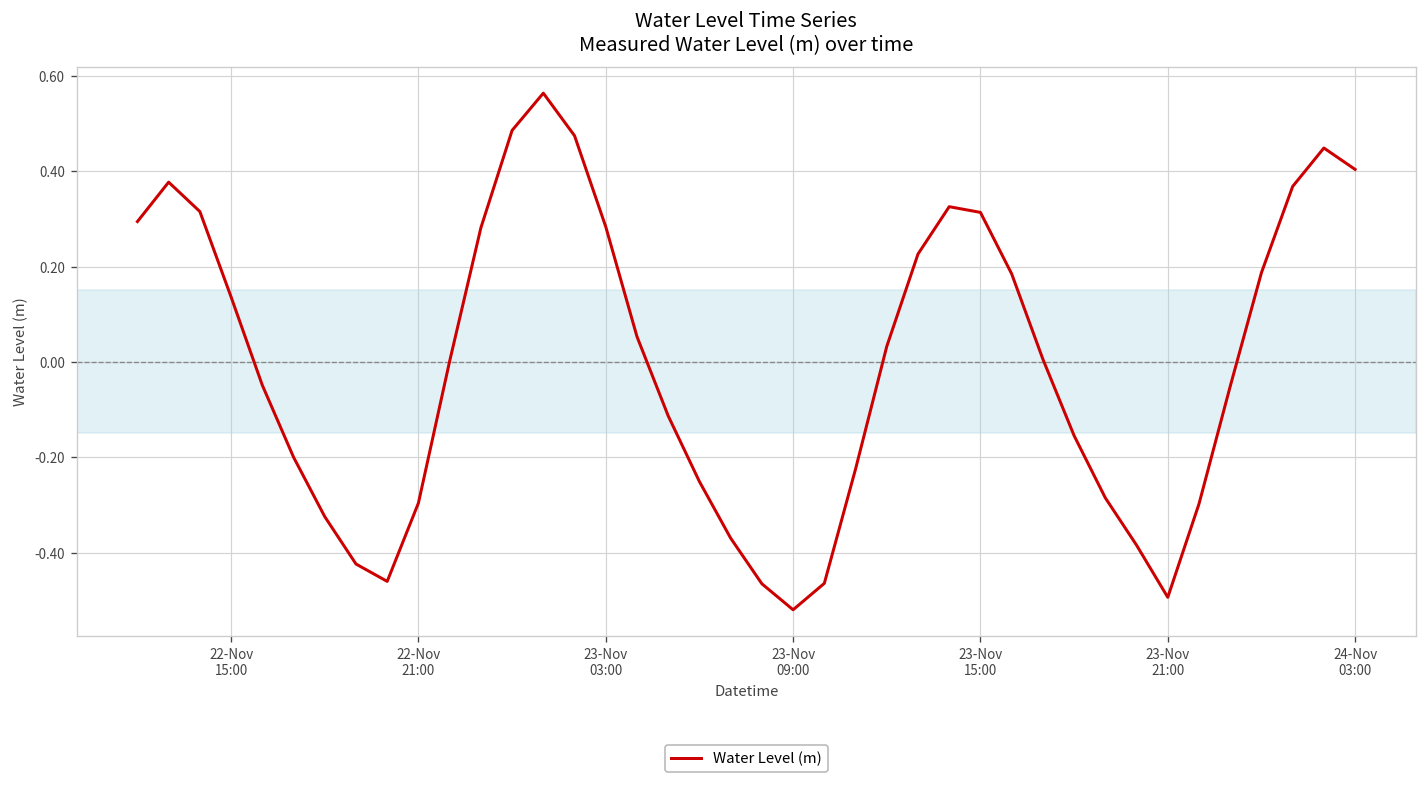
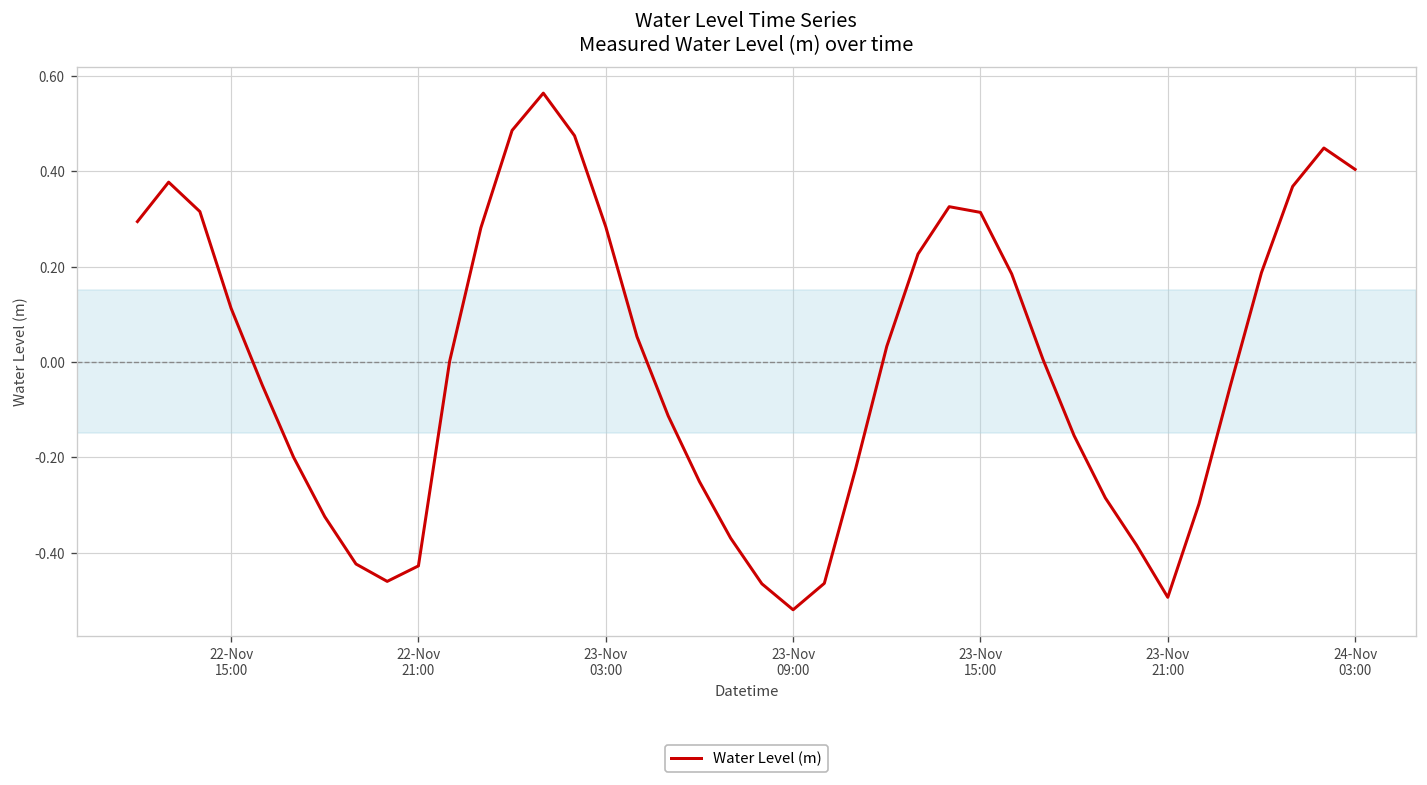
22-Nov 15:00: 0.14 -> 0.11
22-Nov 21:00: -0.30 -> -0.43
